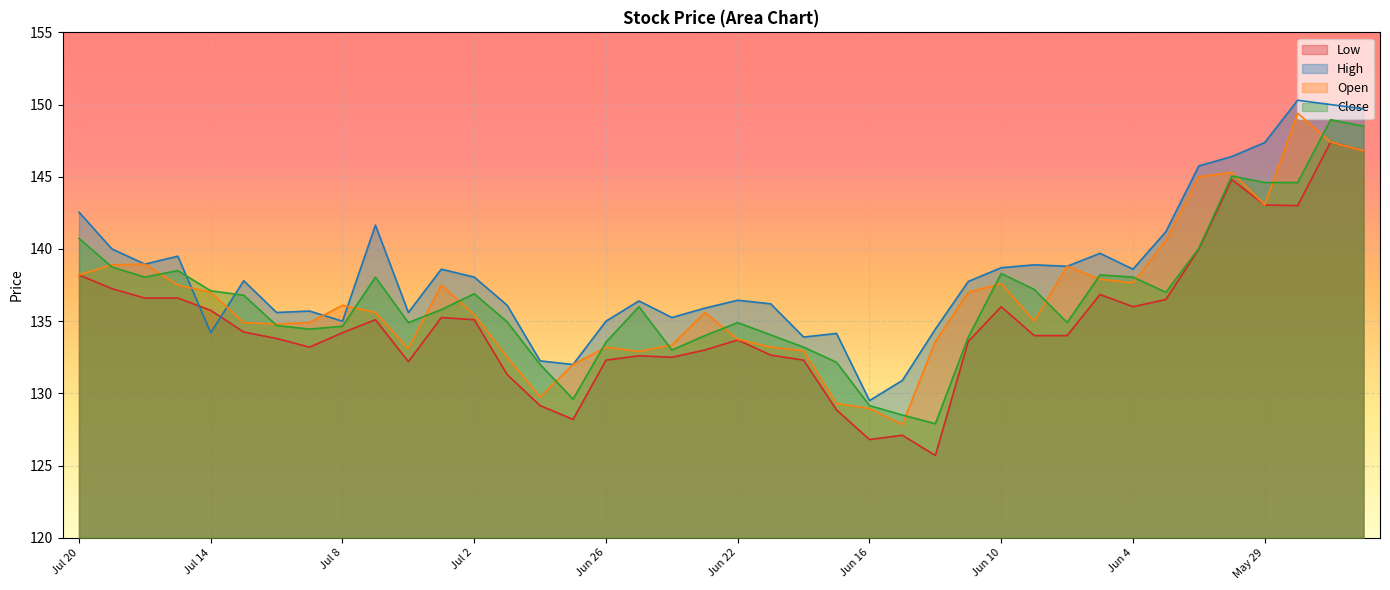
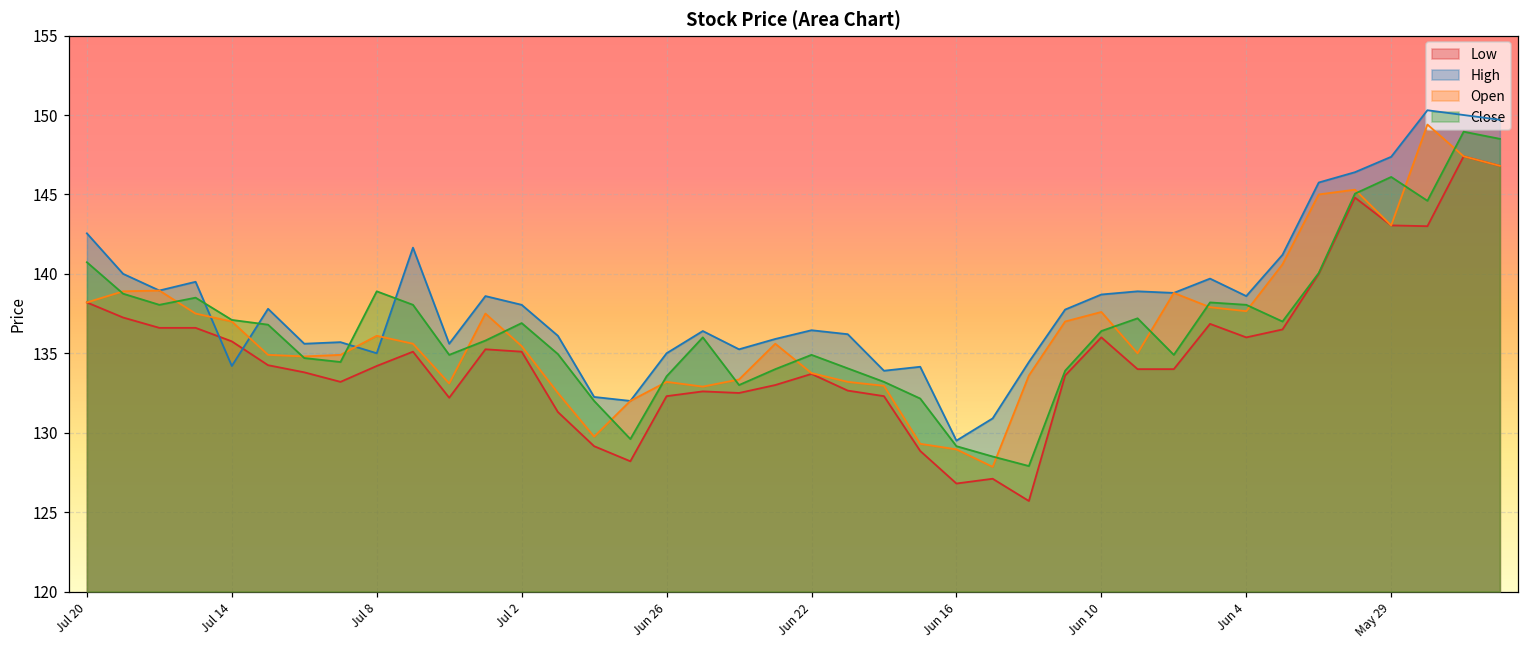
Close, Jul 8: 134.7 -> 138.9
Close, Jun 10: 138.3 -> 136.4
Close, May 29: 144.6 -> 146.1
